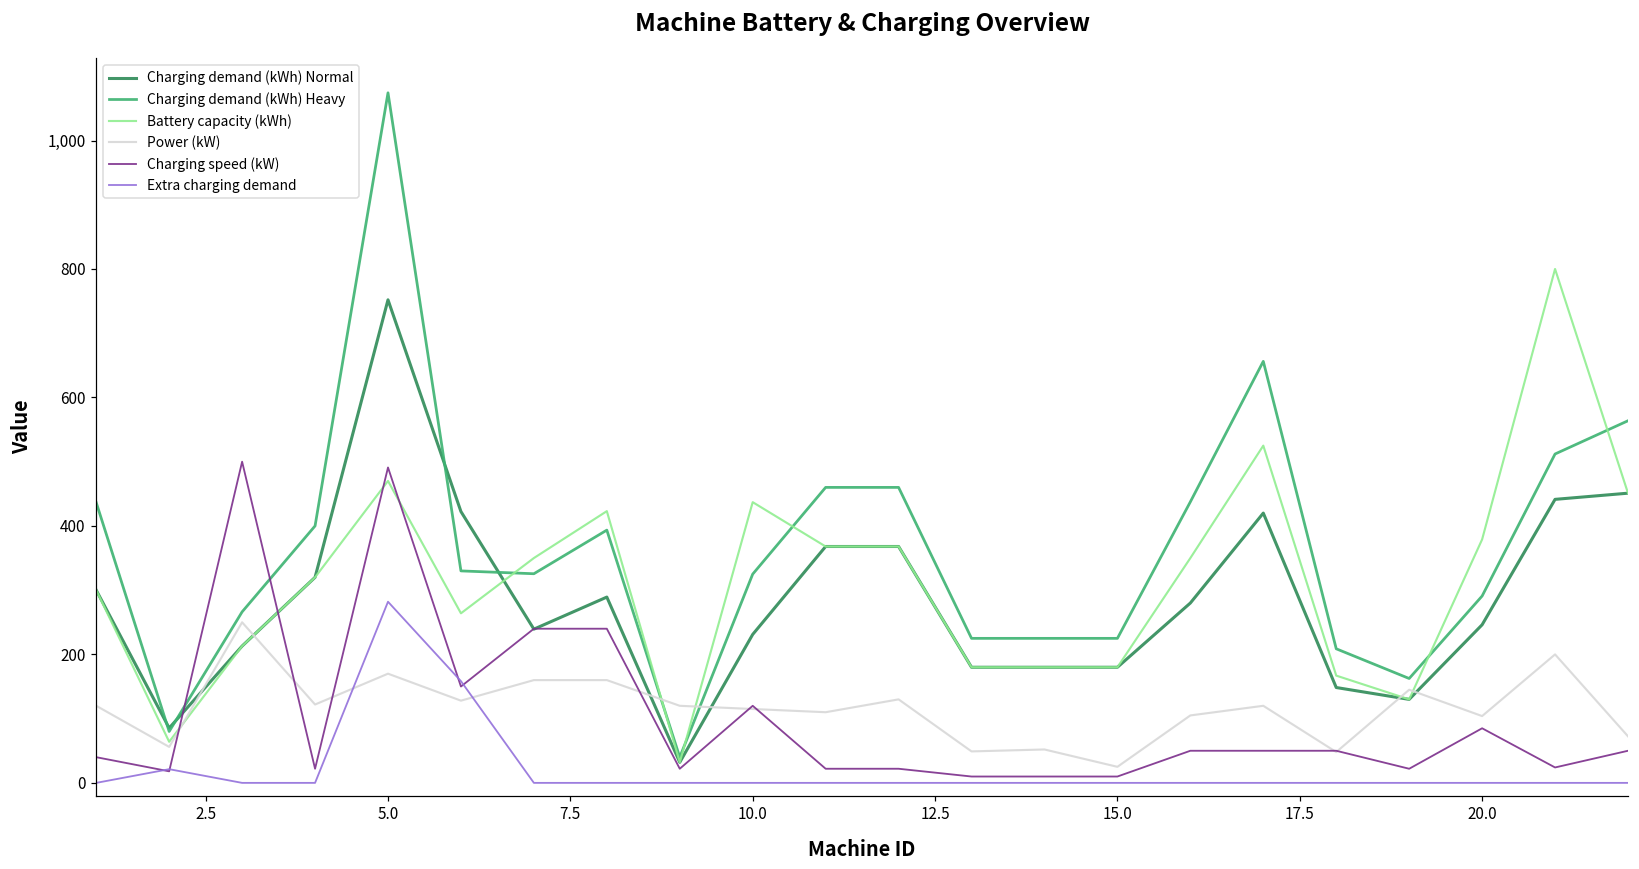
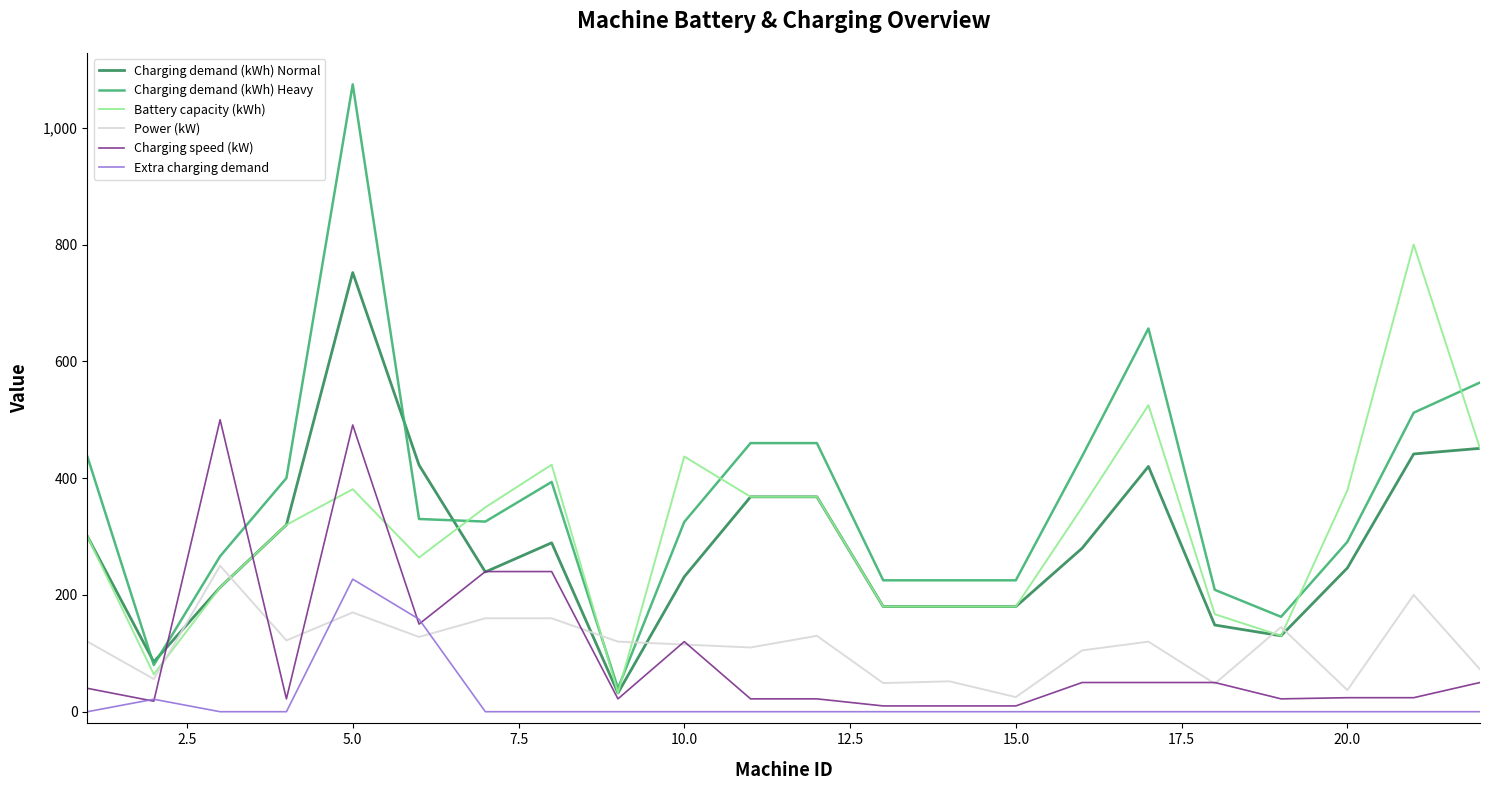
Battery capacity (kWh), 5.0: 470 -> 380
Extra charging demand, 5.0: 280 -> 230
Power (kW), 20.0: 100 -> 40
Charging speed (kW), 20.0: 90 -> 20
